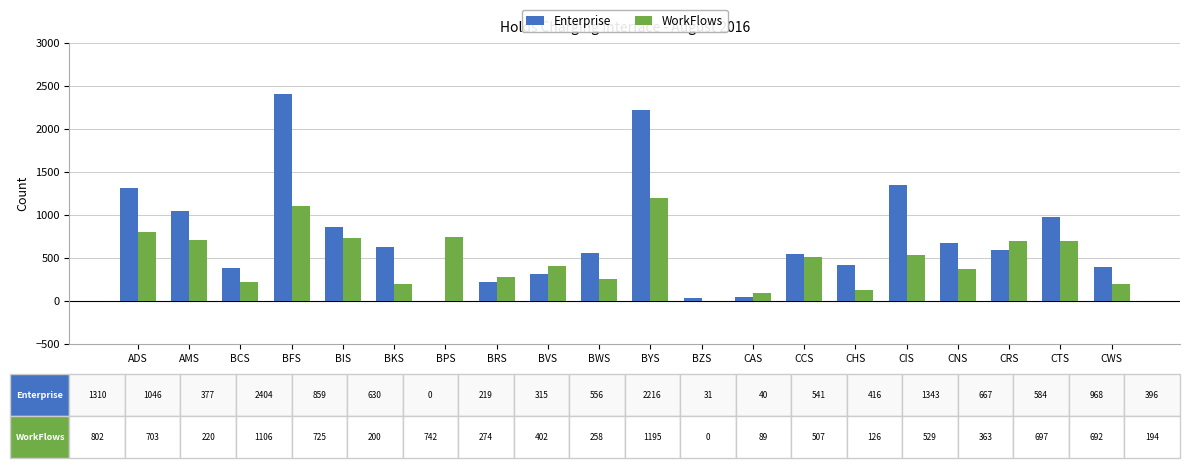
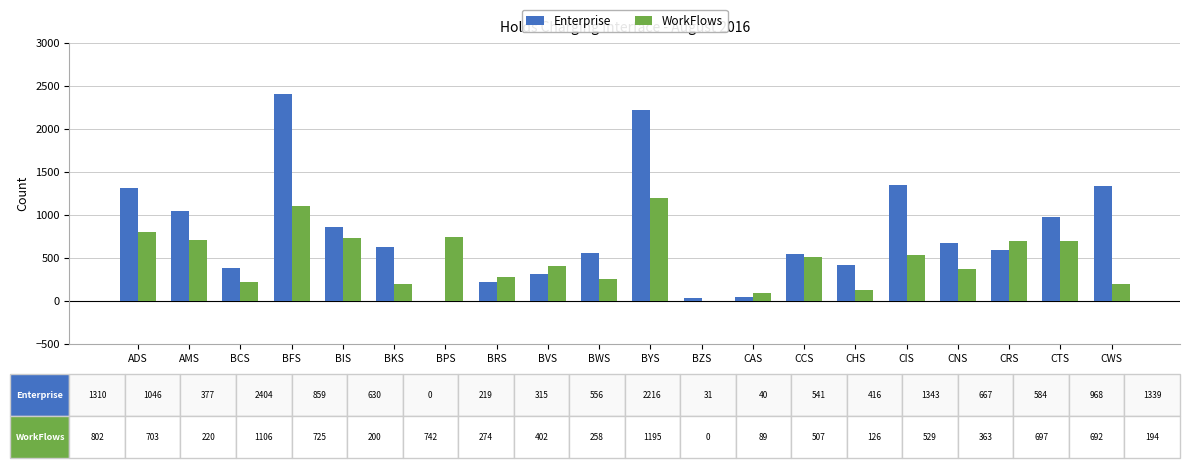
Enterprise, CWS: 396 -> 1339
